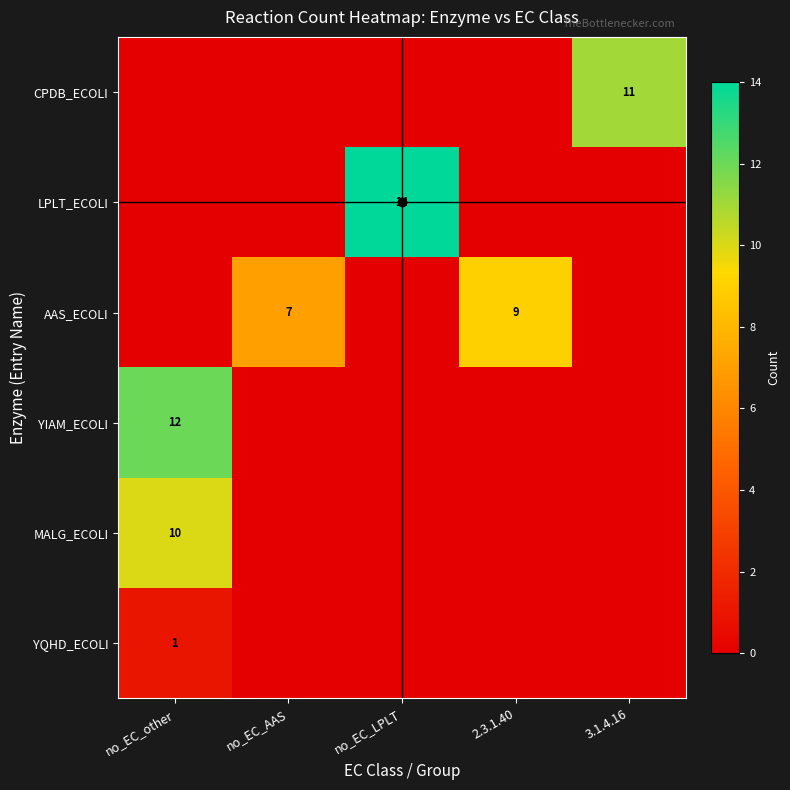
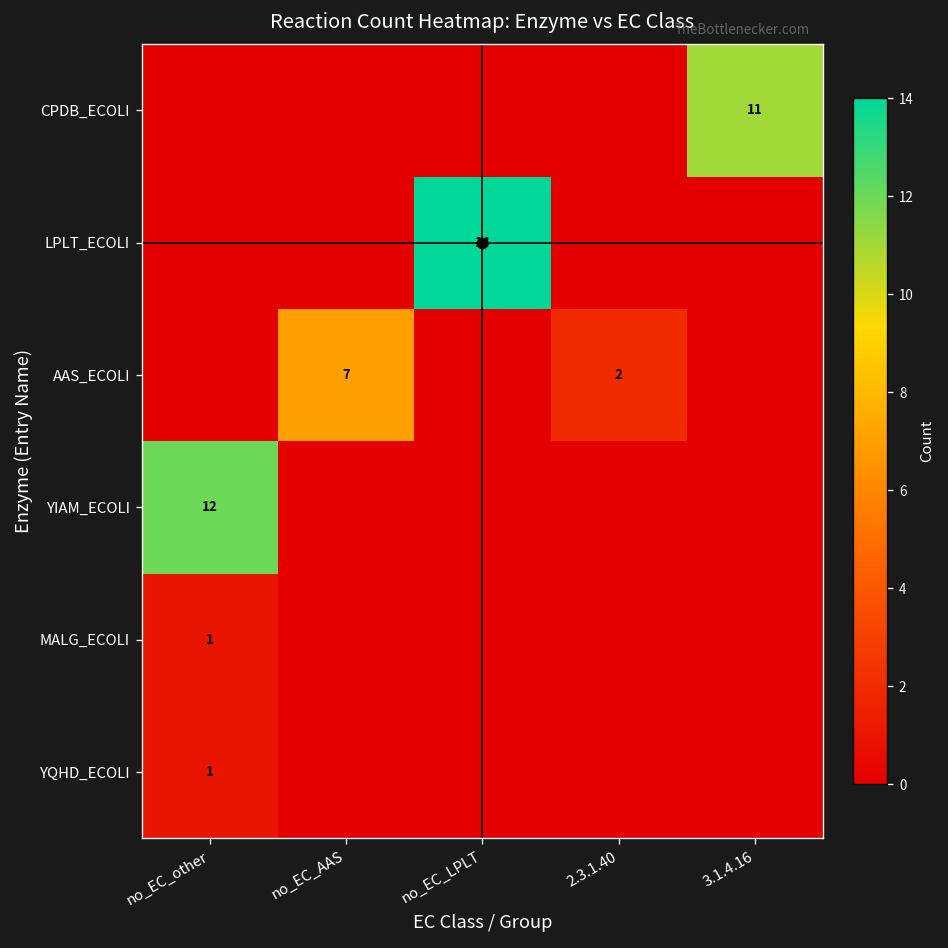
AAS_ECOLI, 2.3.1.40: 9 -> 2
MALG_ECOLI, no_EC_other: 10 -> 1
